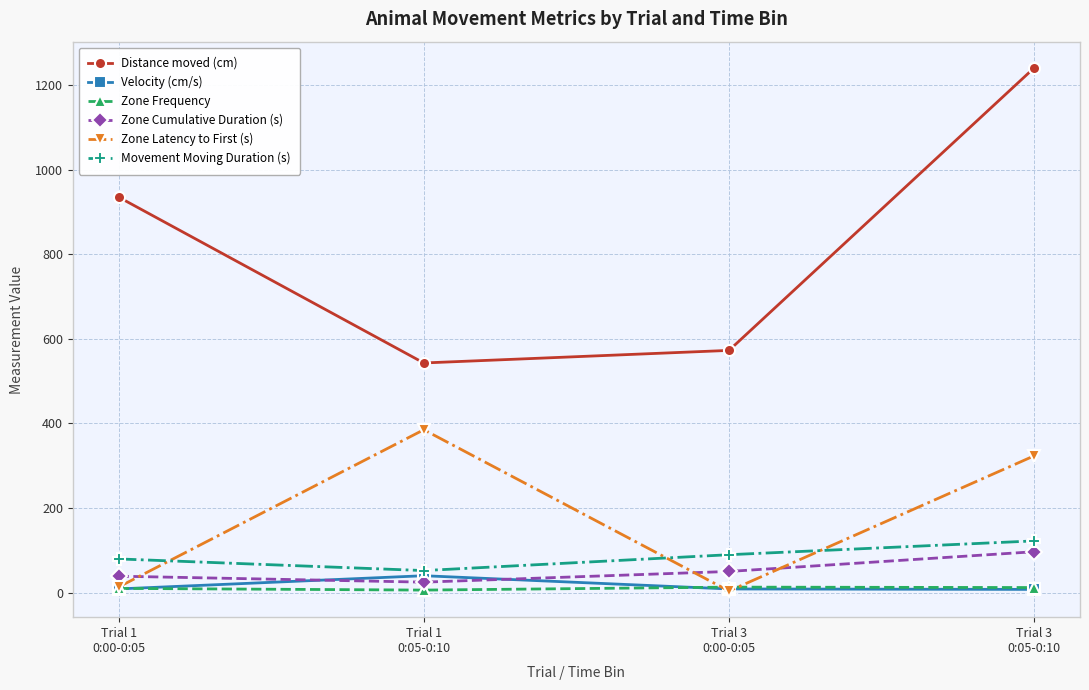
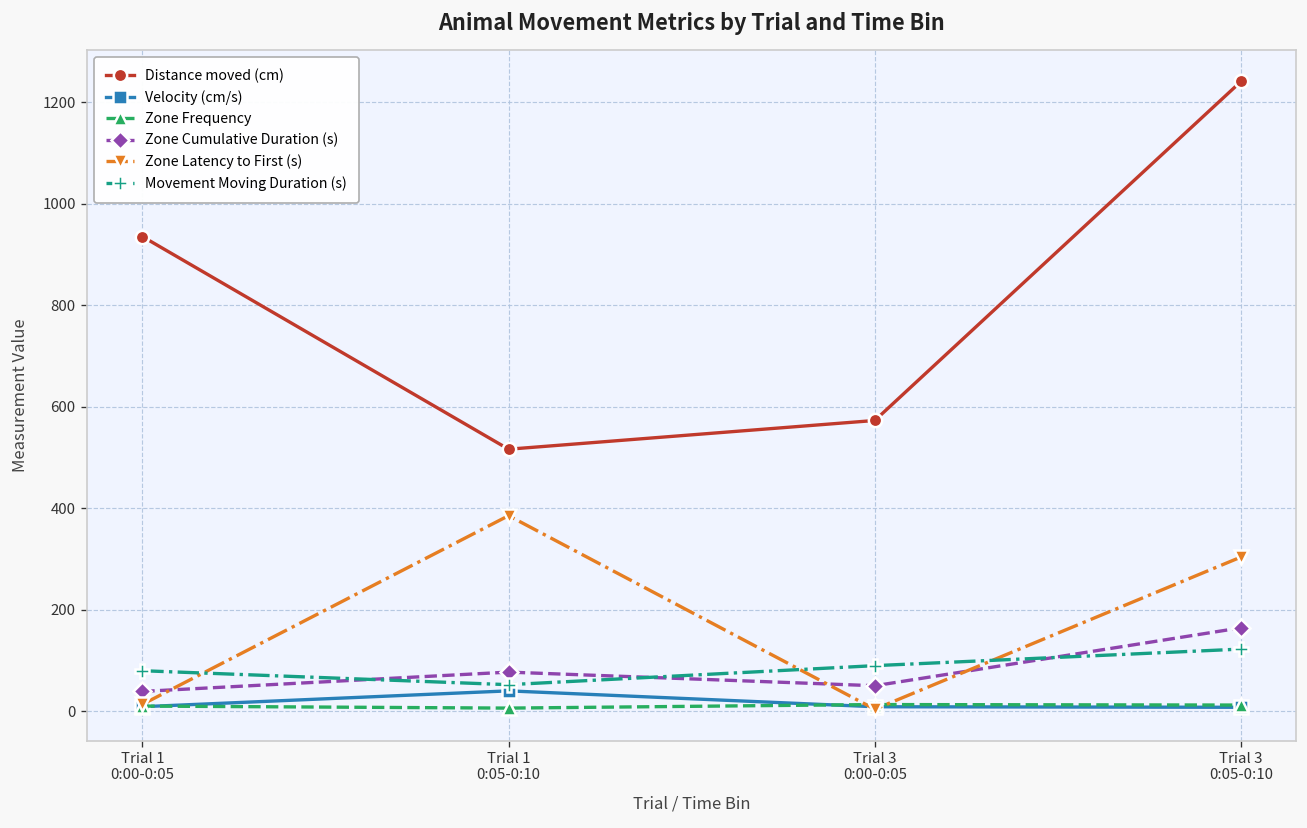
Distance moved (cm), Trial 1 0:05-0:10: 540 -> 520
Zone Cumulative Duration (s), Trial 1 0:05-0:10: 20 -> 80
Zone Cumulative Duration (s), Trial 3 0:05-0:10: 100 -> 160
Zone Latency to First (s), Trial 3 0:05-0:10: 320 -> 300
